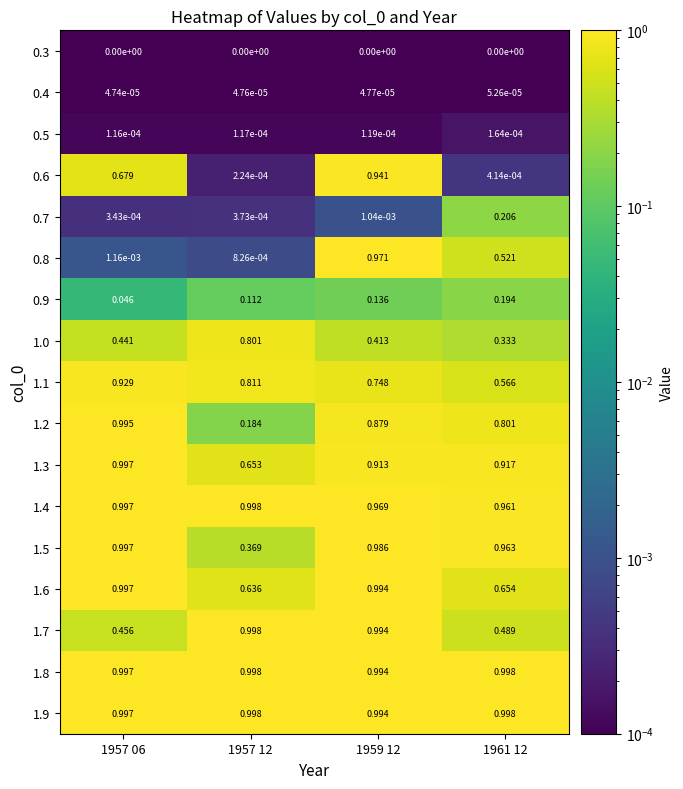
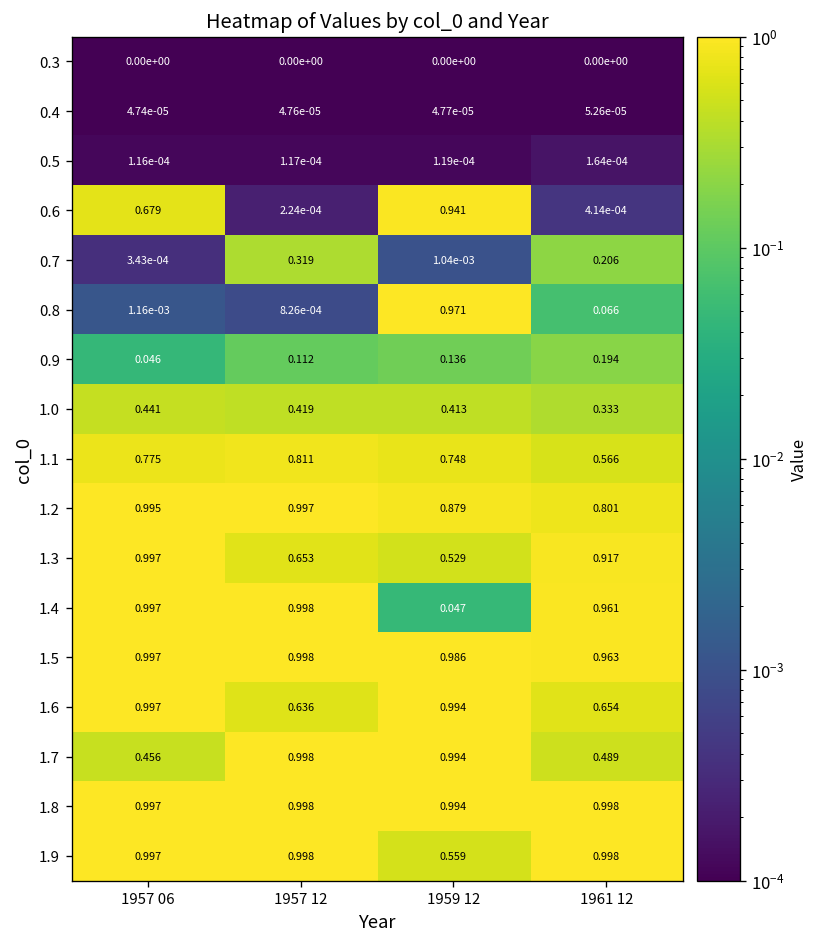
0.7, 1957 12: 3.73e-04 -> 0.319
0.8, 1961 12: 0.521 -> 0.066
1.0, 1957 12: 0.801 -> 0.419
1.1, 1957 06: 0.929 -> 0.775
1.2, 1957 12: 0.184 -> 0.997
1.3, 1959 12: 0.913 -> 0.529
1.4, 1959 12: 0.969 -> 0.047
1.5, 1957 12: 0.369 -> 0.998
1.9, 1959 12: 0.994 -> 0.559
